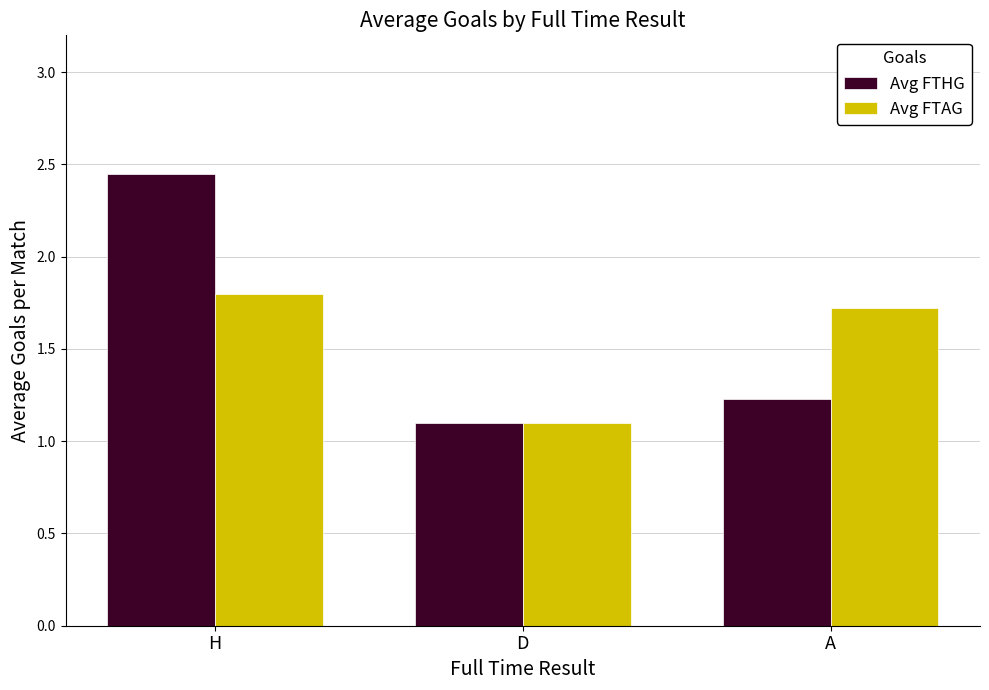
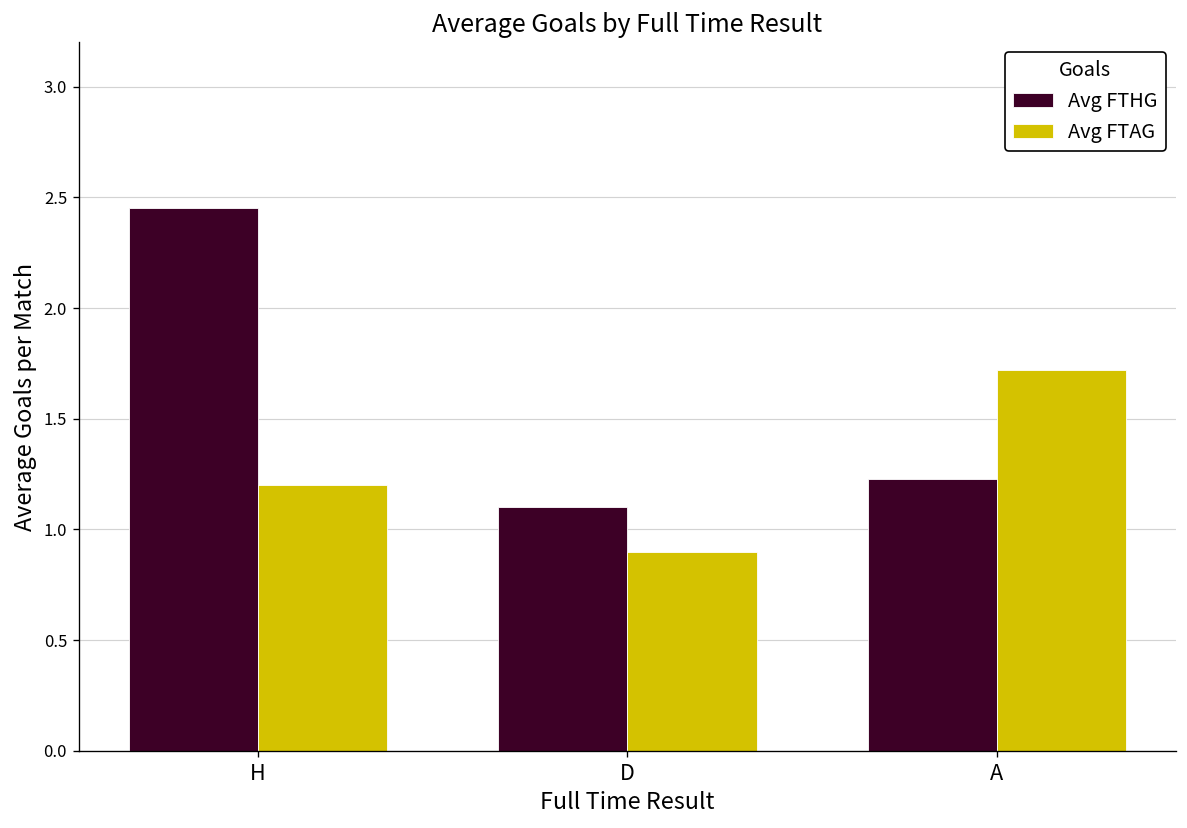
Avg FTAG, H: 1.8 -> 1.2
Avg FTAG, D: 1.1 -> 0.9
